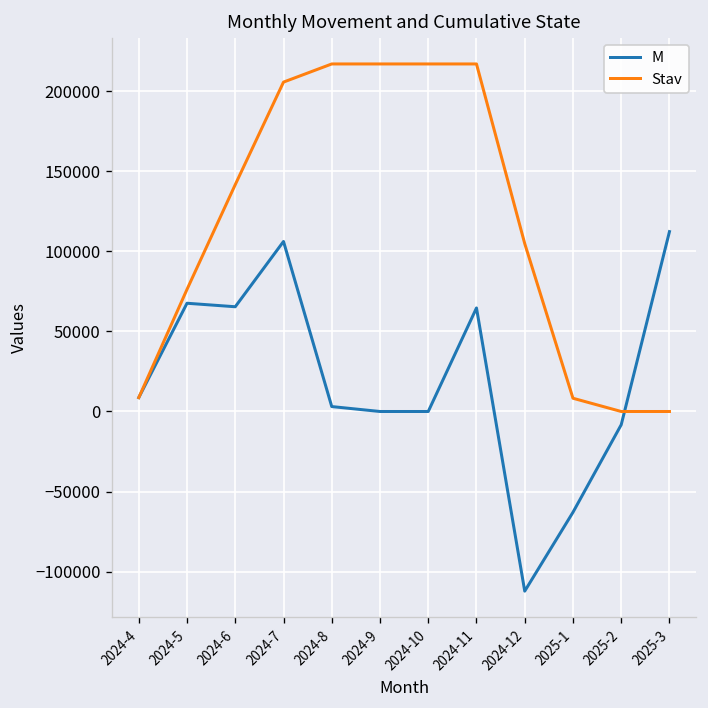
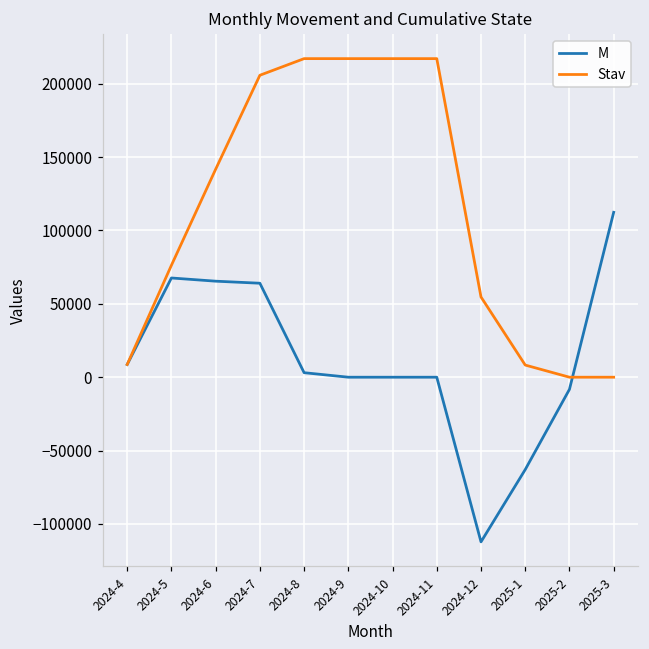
M, 2024-7: 106000 -> 64000
M, 2024-11: 65000 -> 0
Stav, 2024-12: 105000 -> 55000
